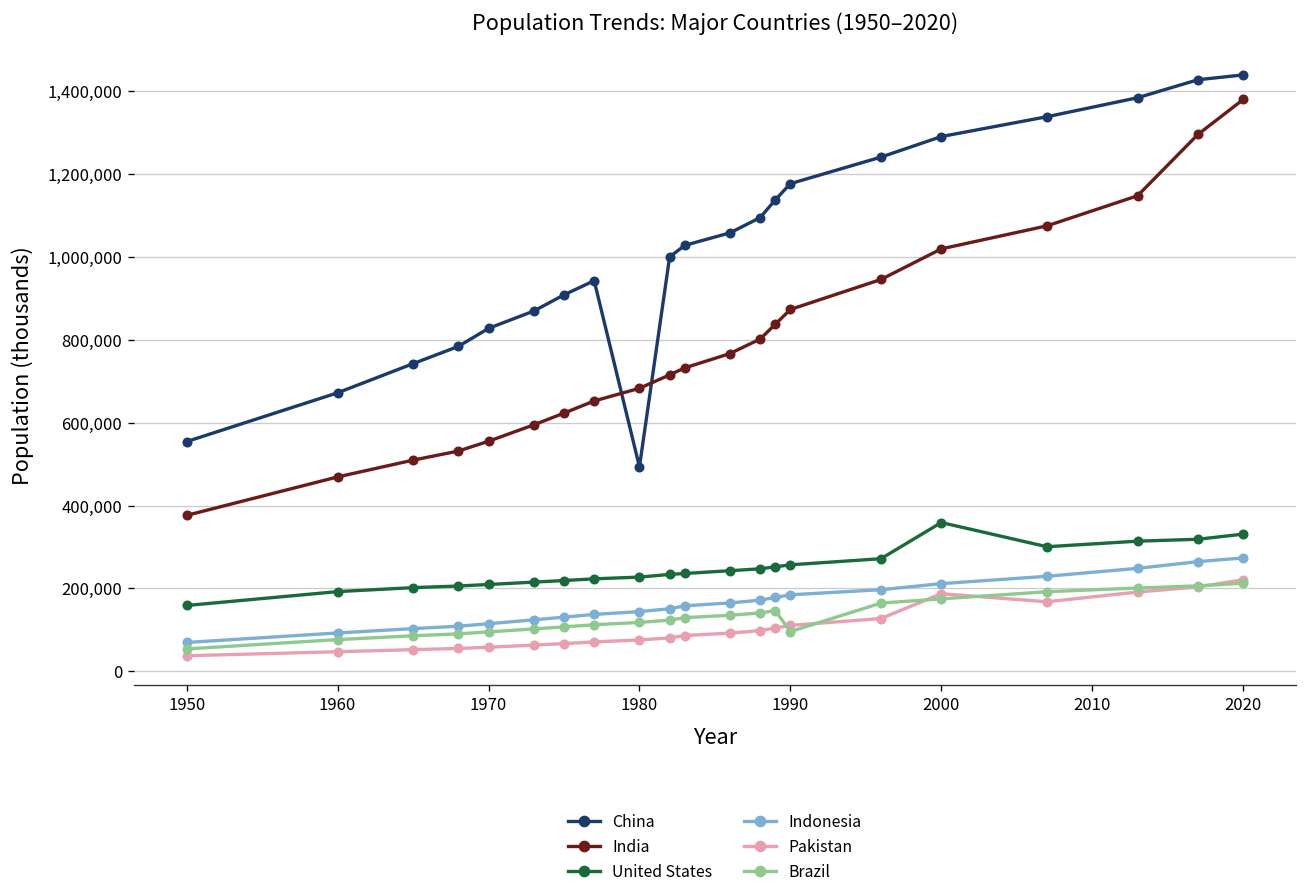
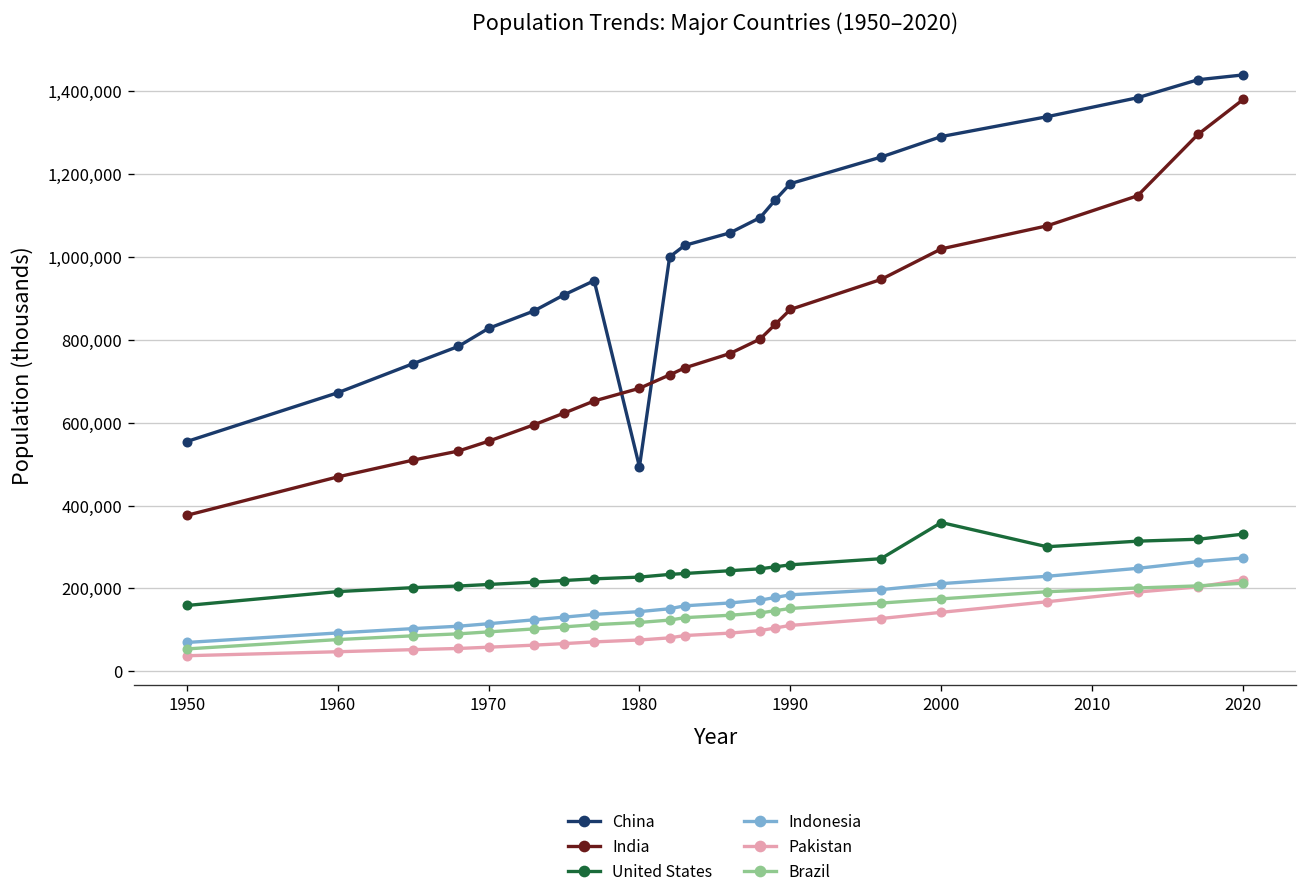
Brazil, 1990: 100,000 -> 150,000
Pakistan, 2000: 190,000 -> 140,000
